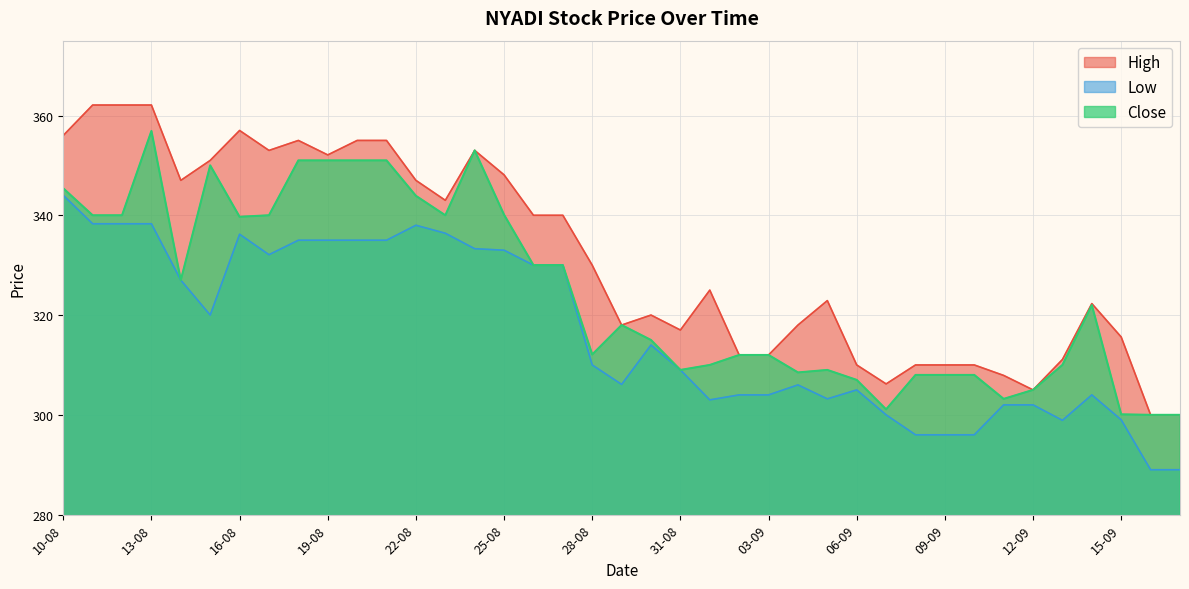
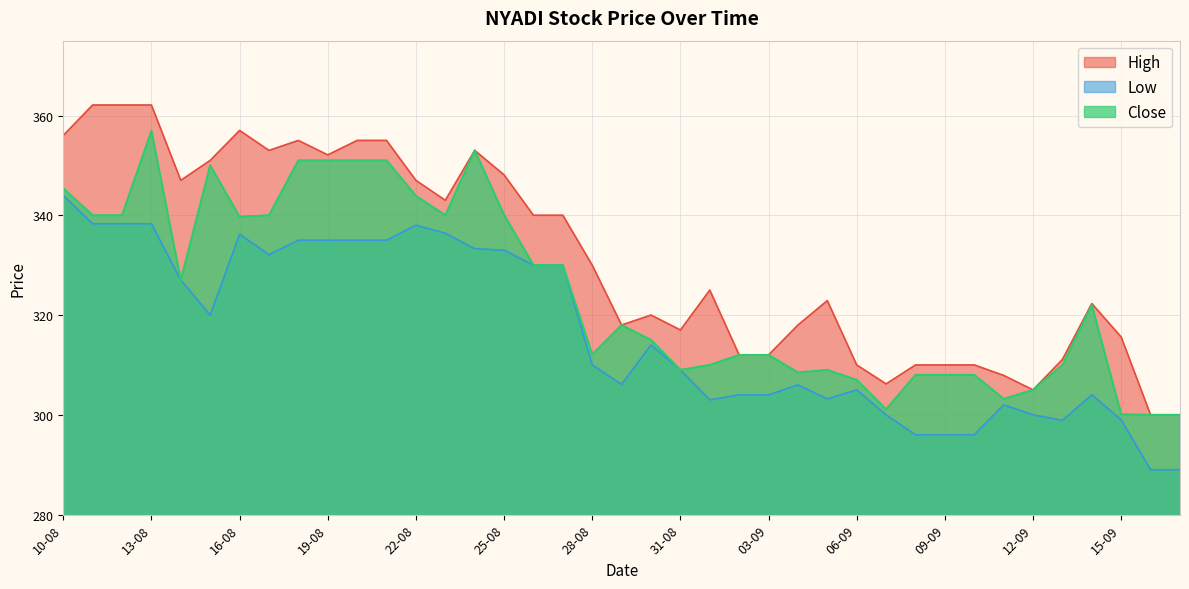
Low, 12-09: 302 -> 300
